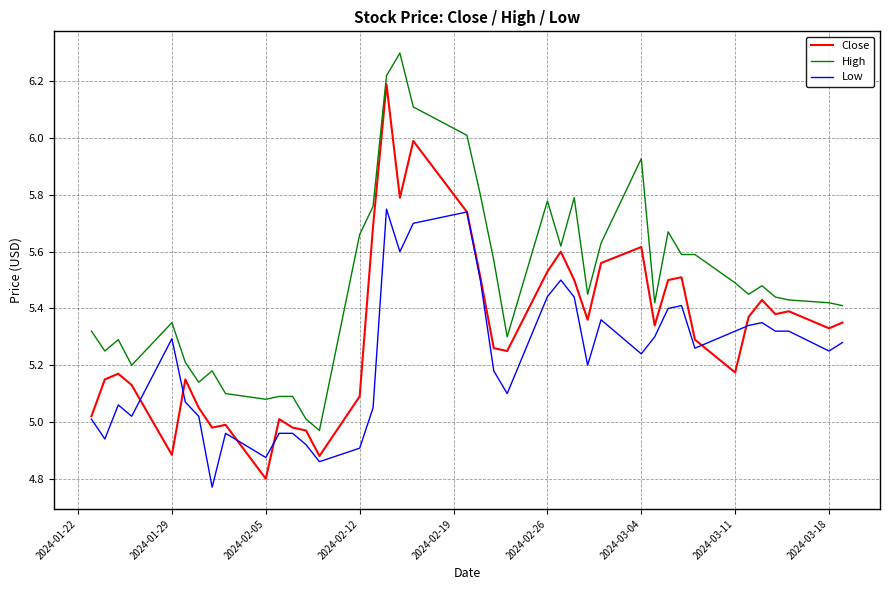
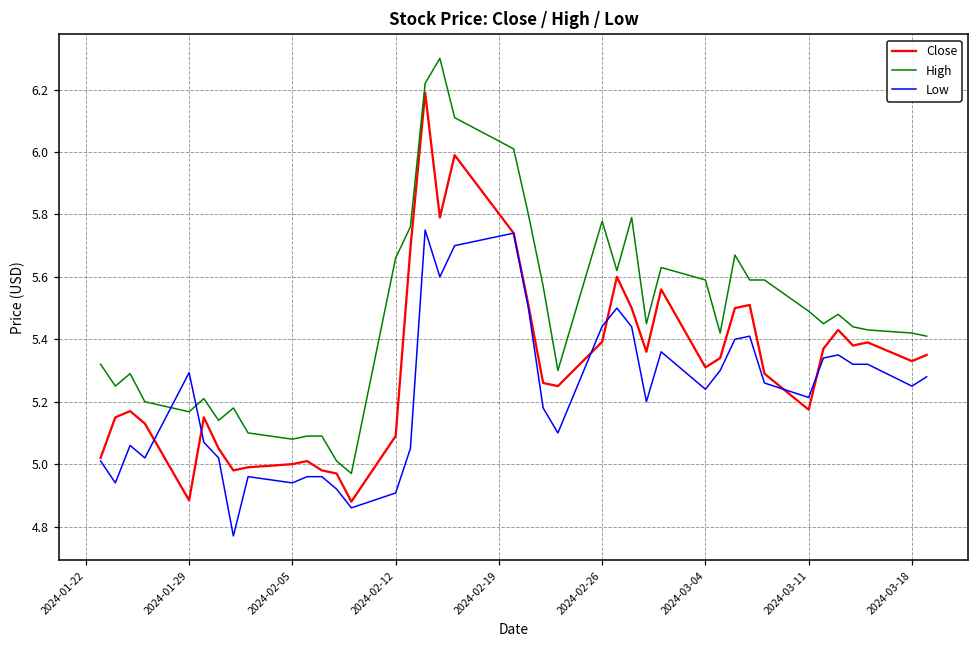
High, 2024-01-29: 5.35 -> 5.17
Close, 2024-02-05: 4.8 -> 5.0
Low, 2024-02-05: 4.87 -> 4.94
Close, 2024-02-26: 5.53 -> 5.39
Close, 2024-03-04: 5.62 -> 5.31
High, 2024-03-04: 5.93 -> 5.59
Low, 2024-03-11: 5.32 -> 5.21
